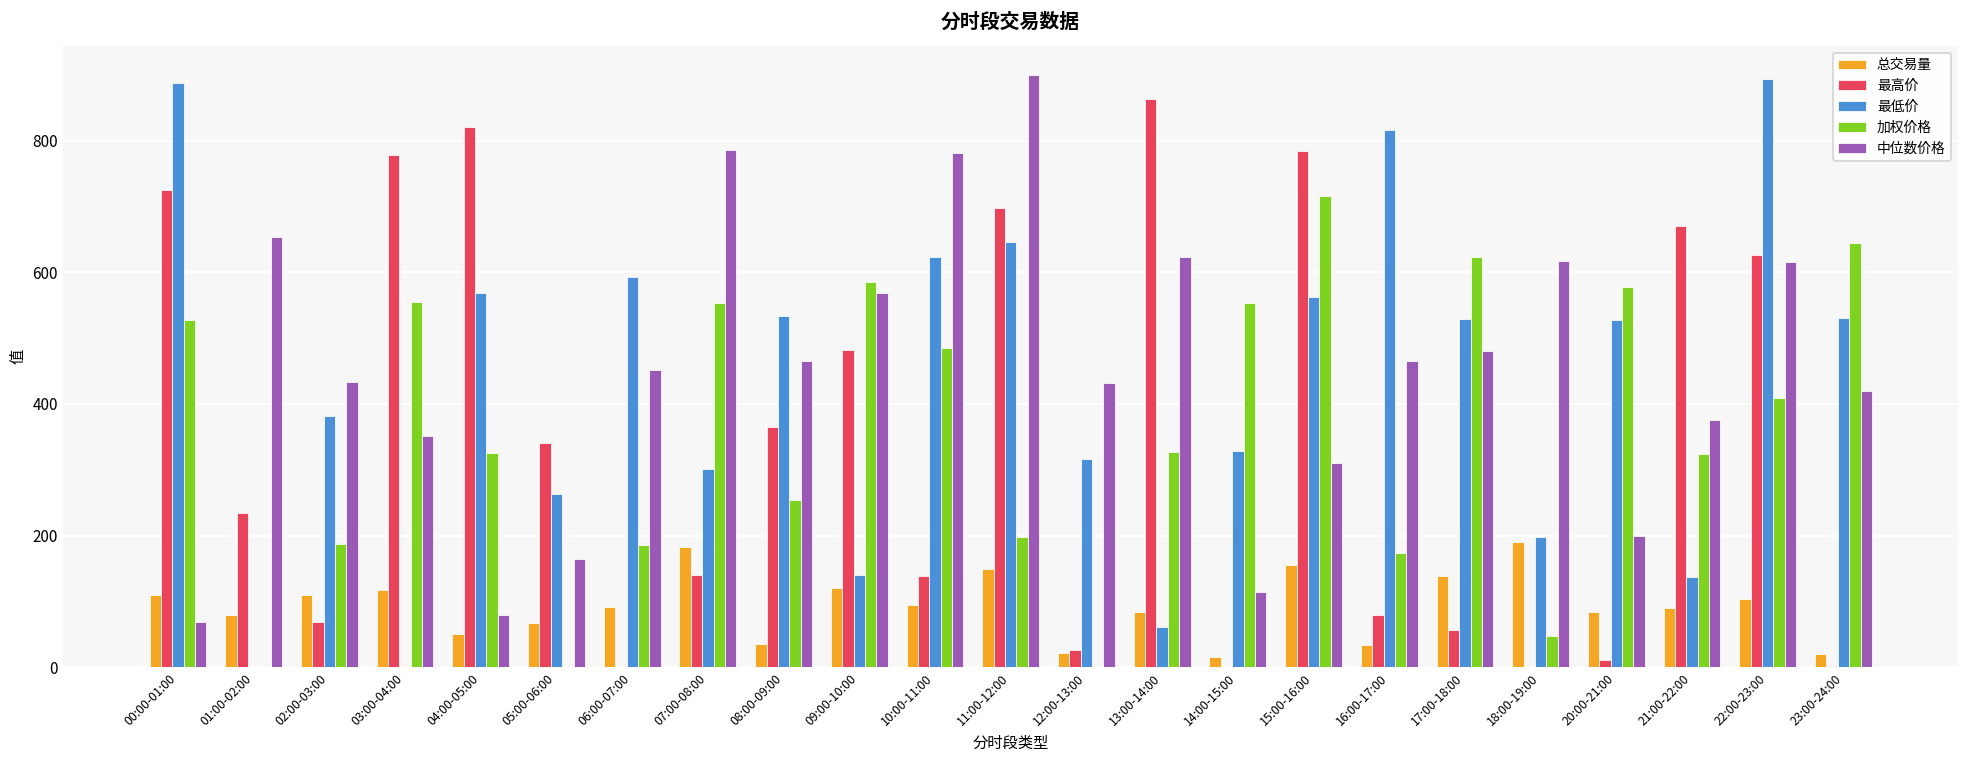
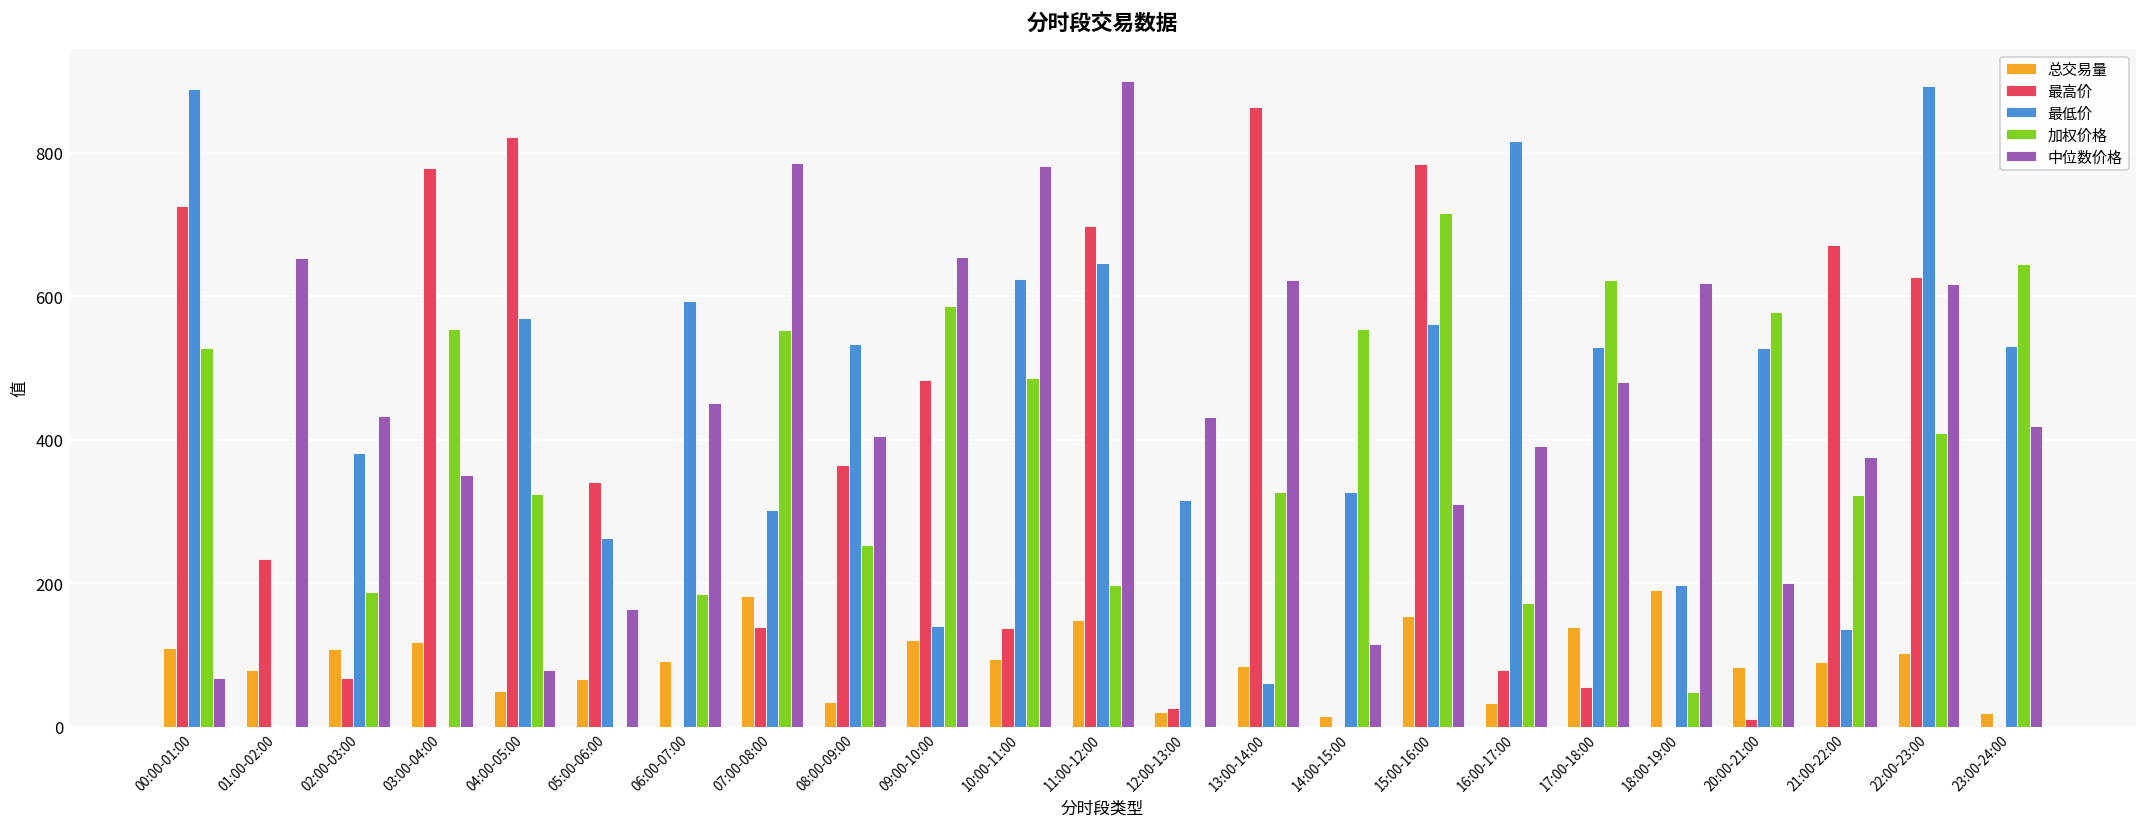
中位数价格, 08:00-09:00: 470 -> 400
中位数价格, 09:00-10:00: 570 -> 650
中位数价格, 16:00-17:00: 470 -> 390
